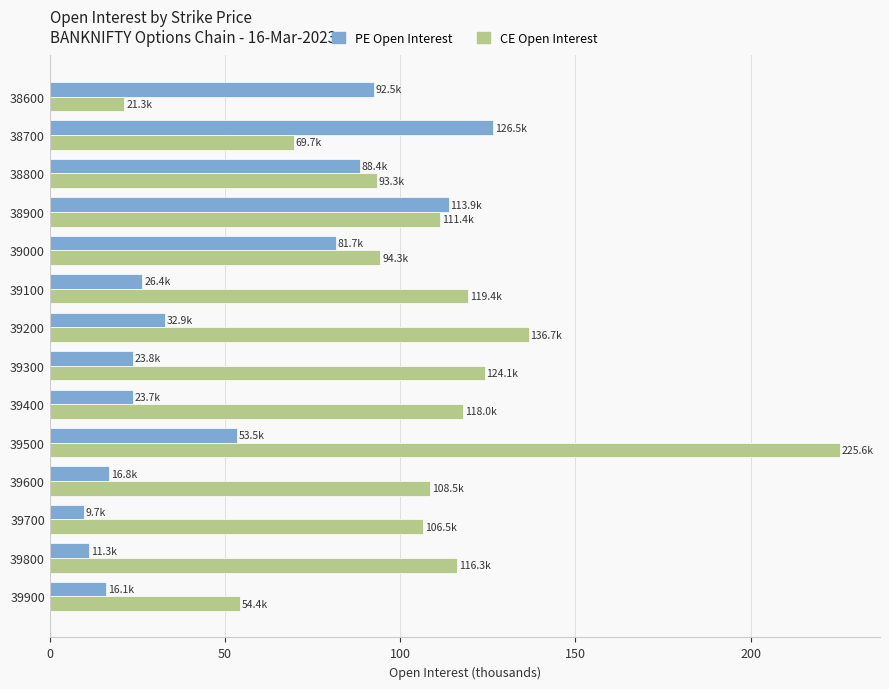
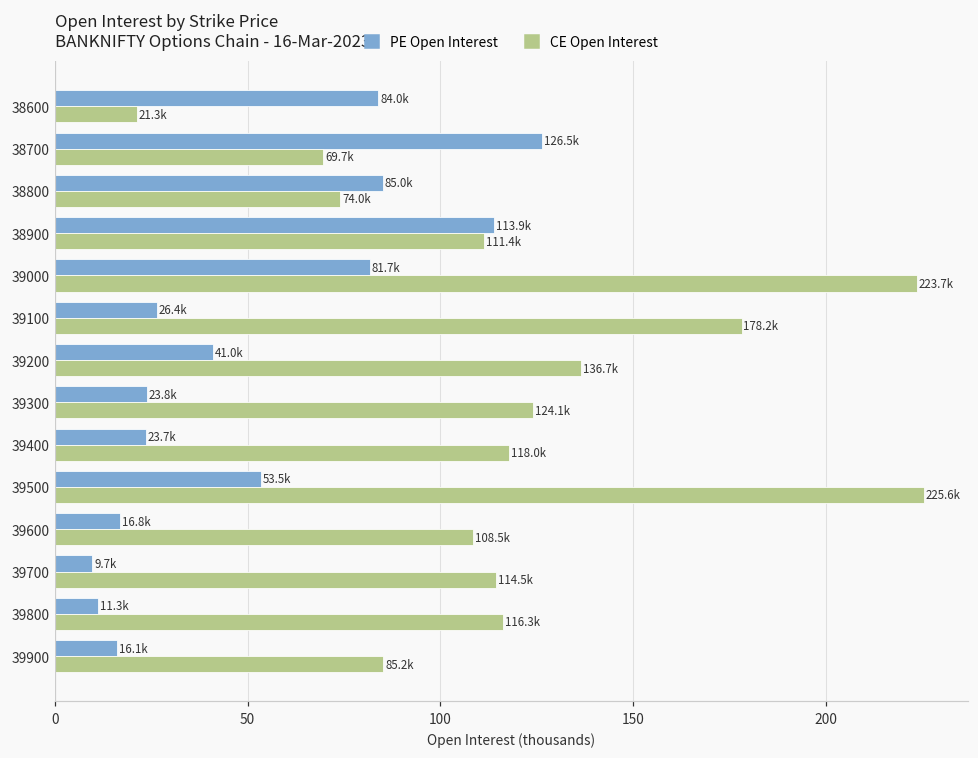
PE Open Interest, 38600: 92.5k -> 84.0k
PE Open Interest, 38800: 88.4k -> 85.0k
CE Open Interest, 38800: 93.3k -> 74.0k
CE Open Interest, 39000: 94.3k -> 223.7k
CE Open Interest, 39100: 119.4k -> 178.2k
PE Open Interest, 39200: 32.9k -> 41.0k
CE Open Interest, 39700: 106.5k -> 114.5k
CE Open Interest, 39900: 54.4k -> 85.2k
